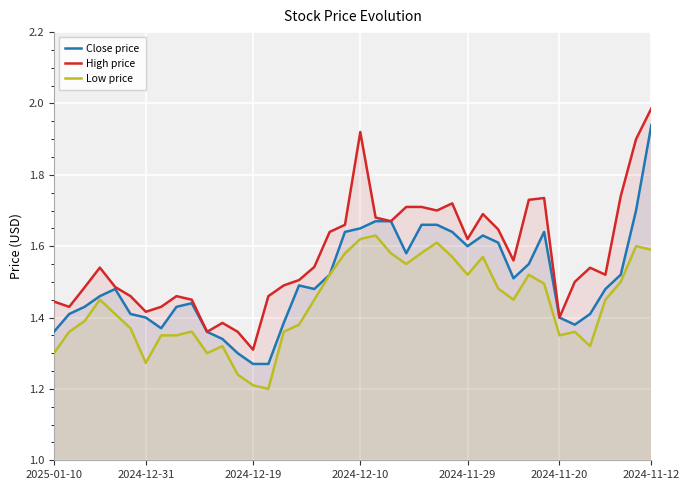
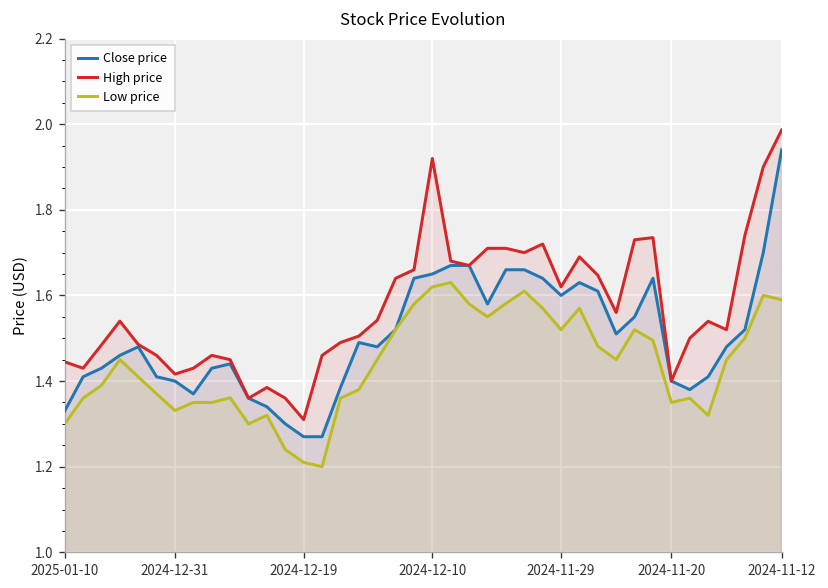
Close price, 2025-01-10: 1.36 -> 1.33
Low price, 2024-12-31: 1.27 -> 1.33
